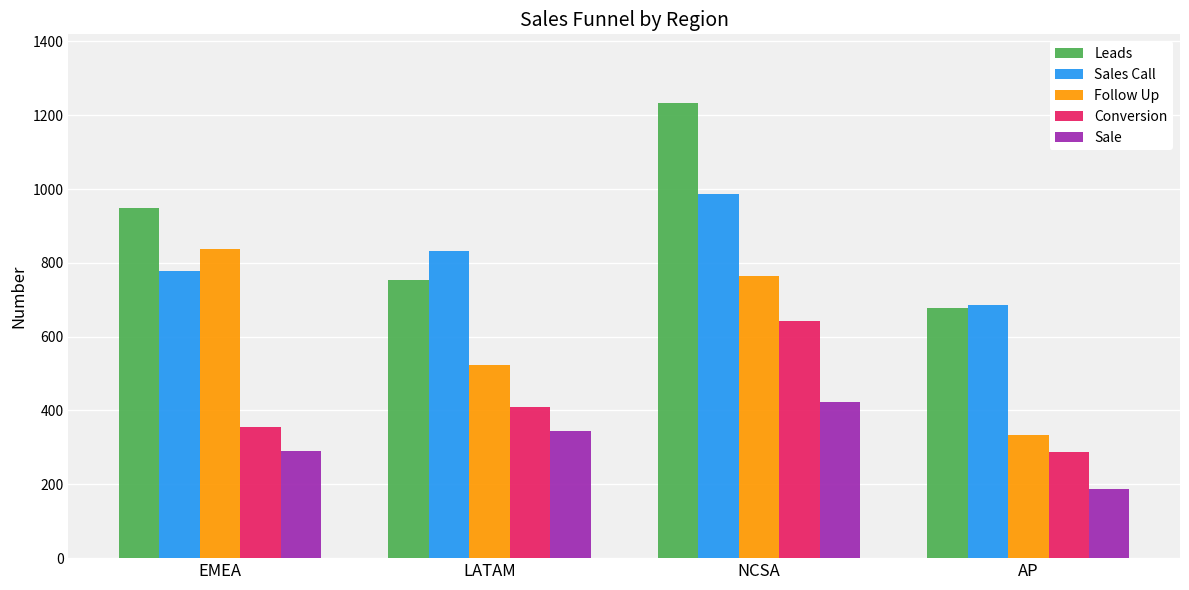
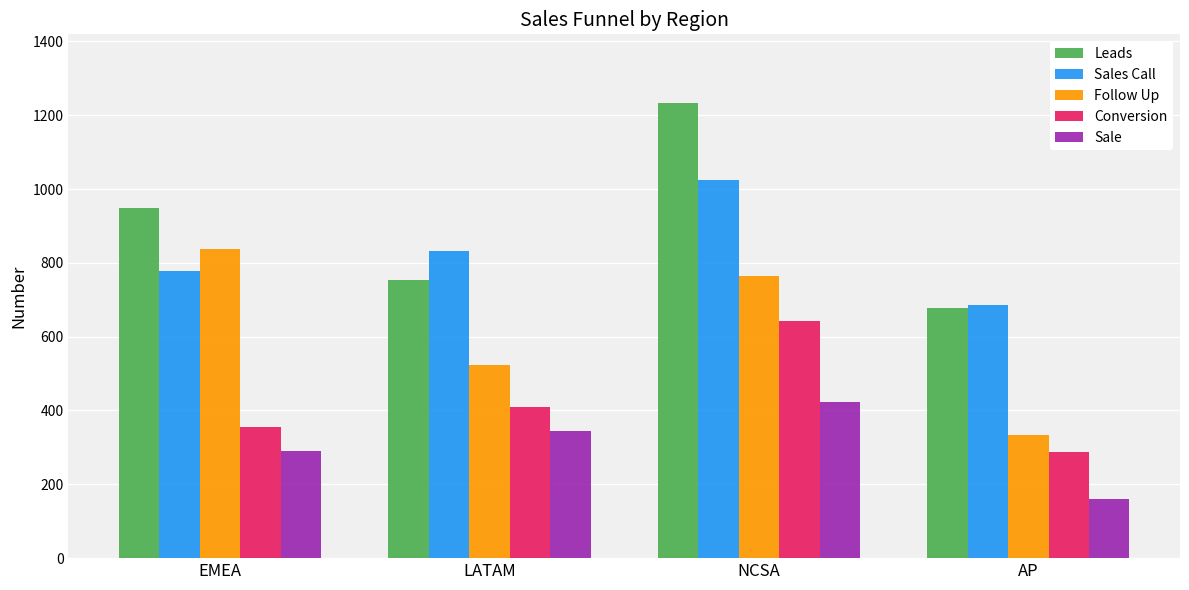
Sales Call, NCSA: 990 -> 1020
Sale, AP: 190 -> 160
